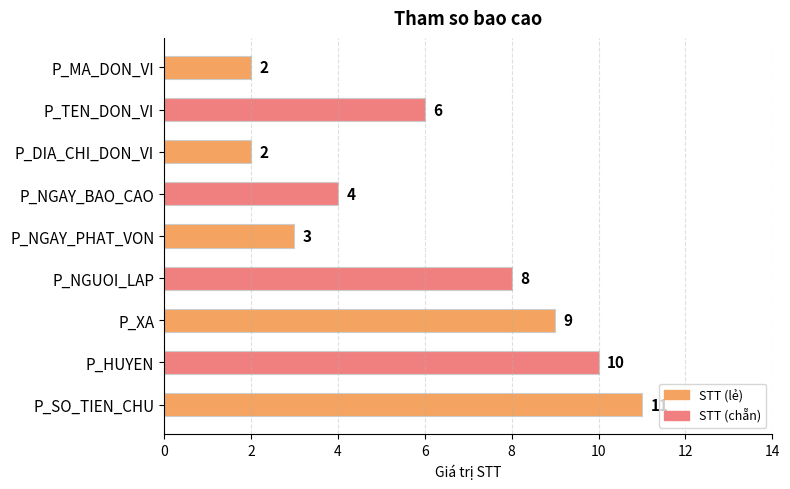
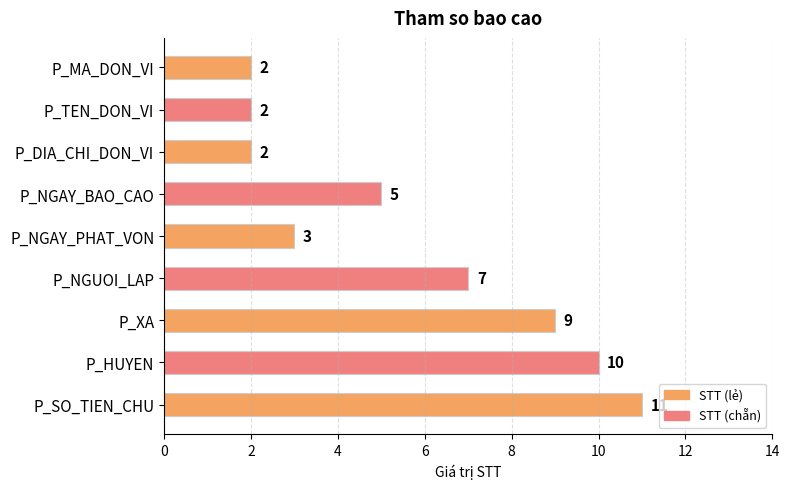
P_TEN_DON_VI: 6 -> 2
P_NGAY_BAO_CAO: 4 -> 5
P_NGUOI_LAP: 8 -> 7
